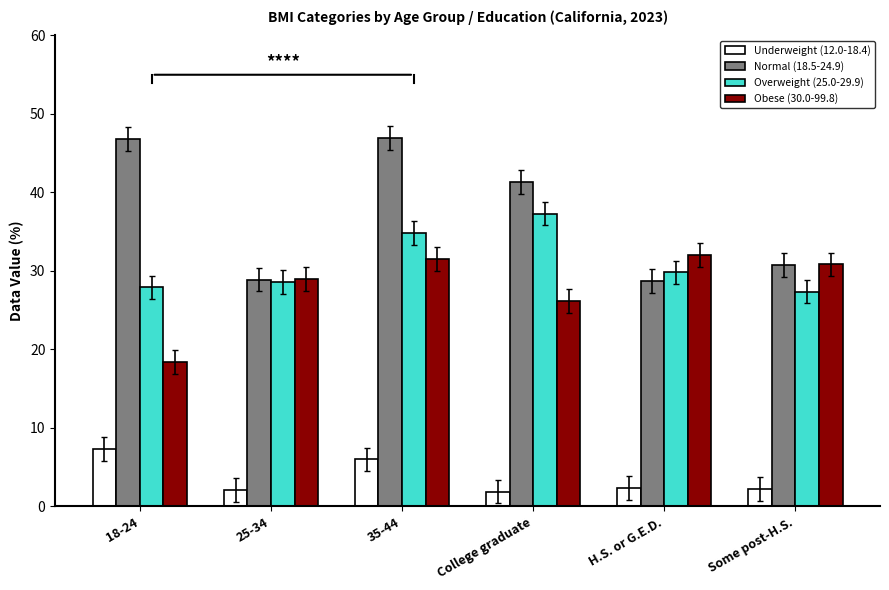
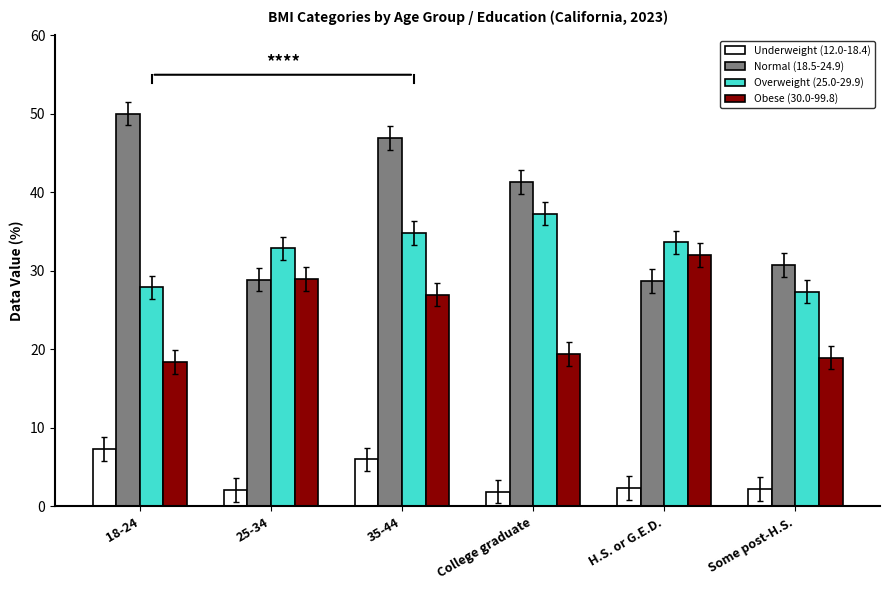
Normal (18.5-24.9), 18-24: 47 -> 50
Overweight (25.0-29.9), 25-34: 29 -> 33
Obese (30.0-99.8), 35-44: 32 -> 27
Obese (30.0-99.8), College graduate: 26 -> 19
Overweight (25.0-29.9), H.S. or G.E.D.: 30 -> 34
Obese (30.0-99.8), Some post-H.S.: 31 -> 19
